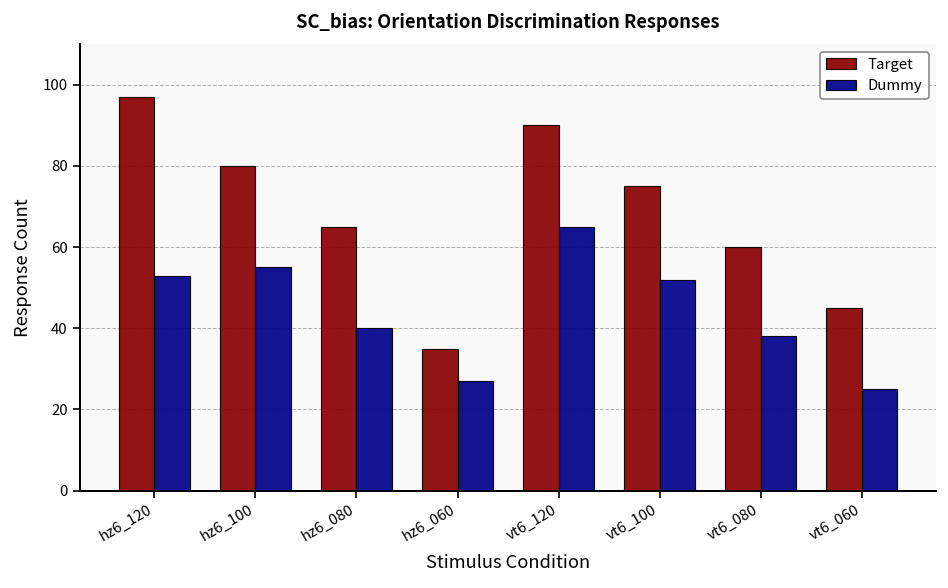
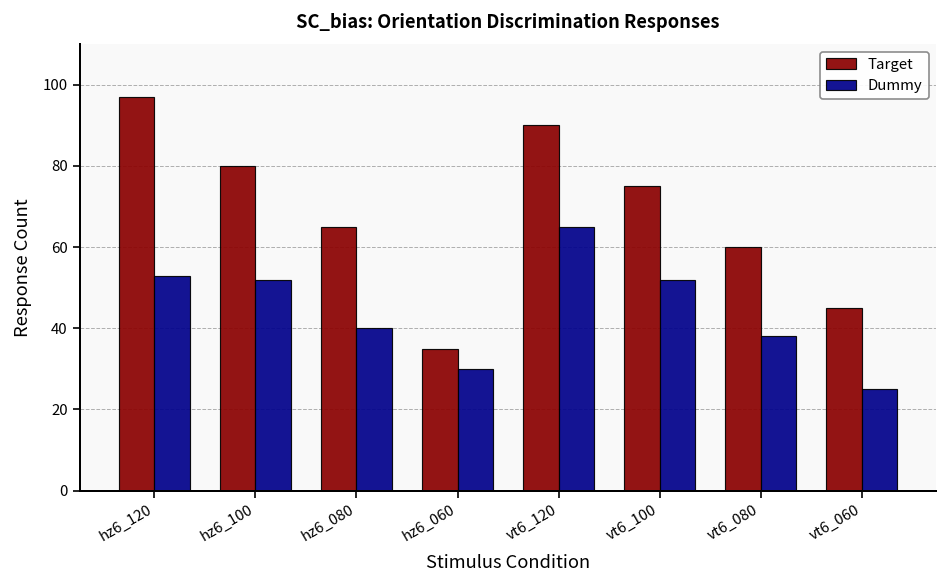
Dummy, hz6_100: 55 -> 52
Dummy, hz6_060: 27 -> 30
